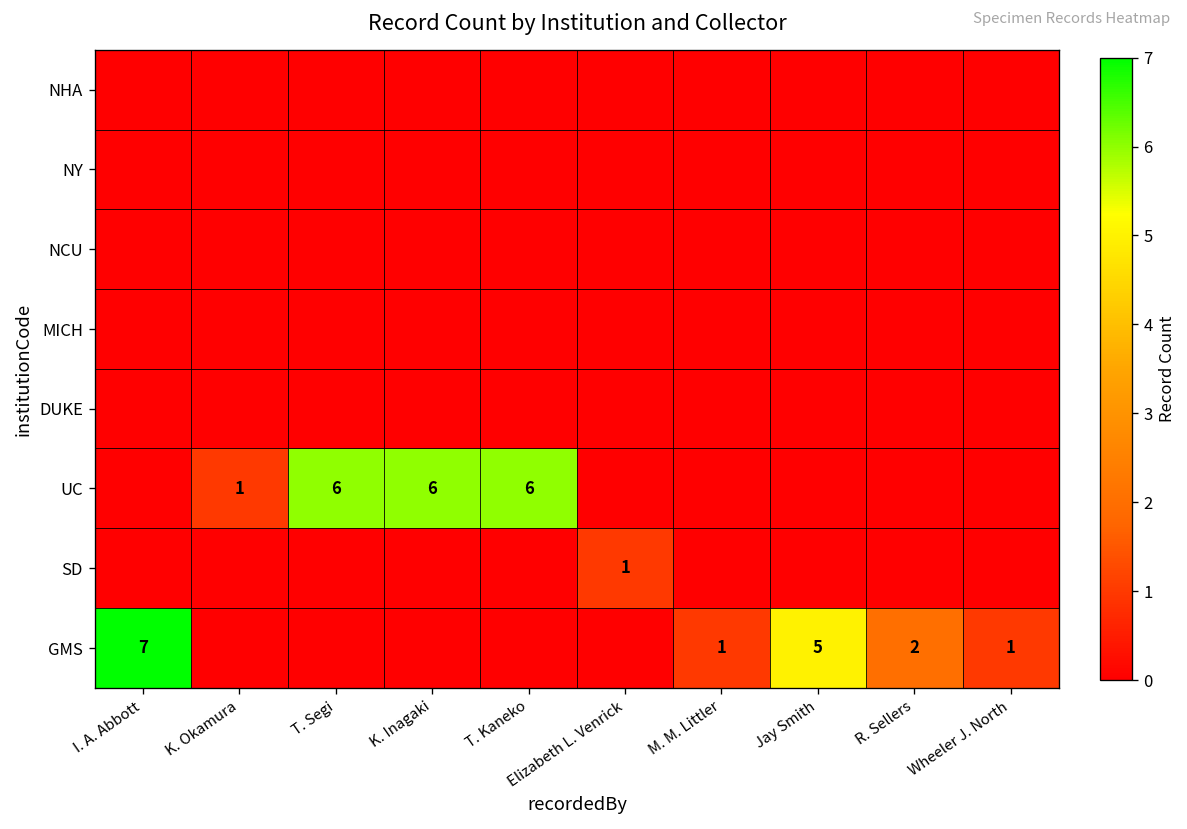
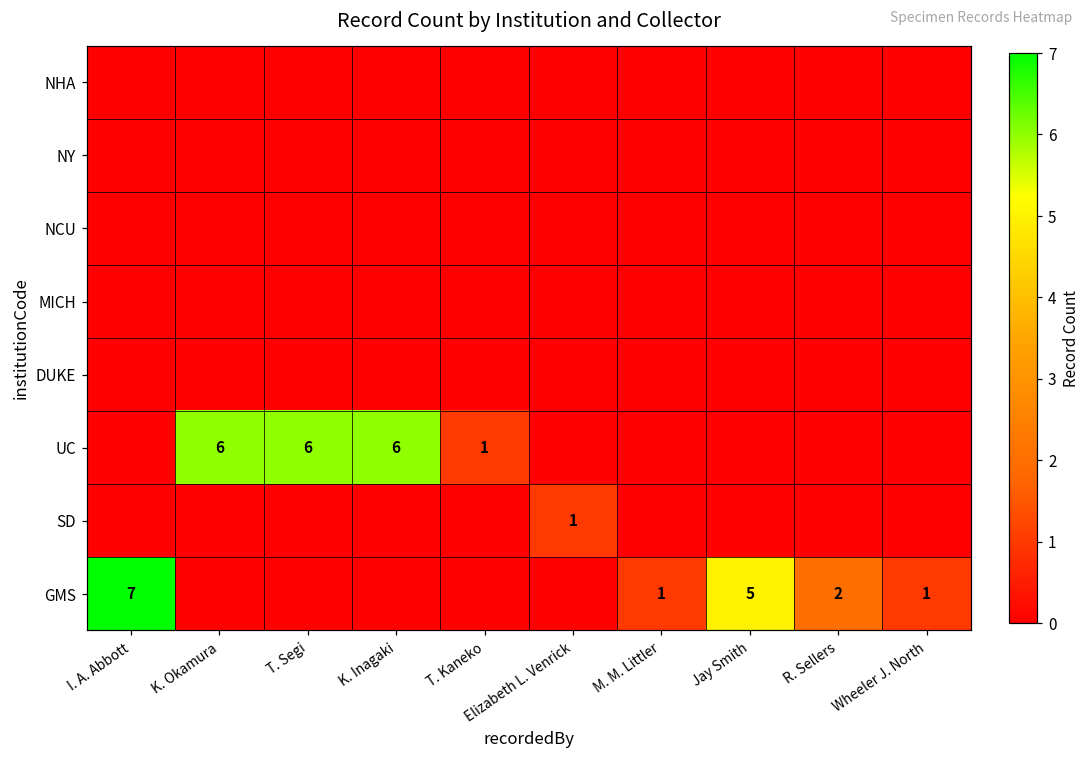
UC, K. Okamura: 1 -> 6
UC, T. Kaneko: 6 -> 1
